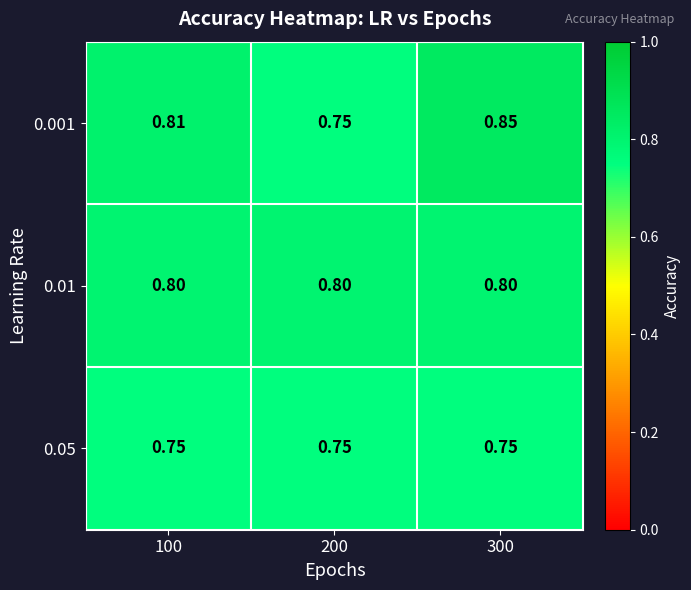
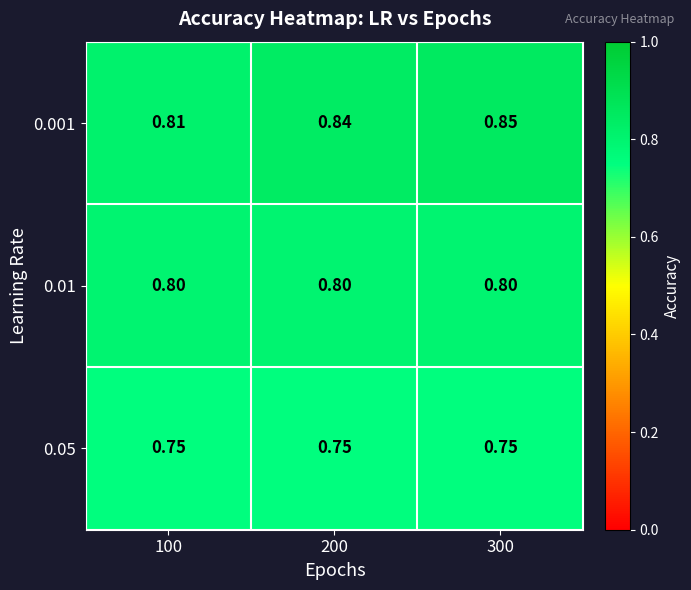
0.001, 200: 0.75 -> 0.84
